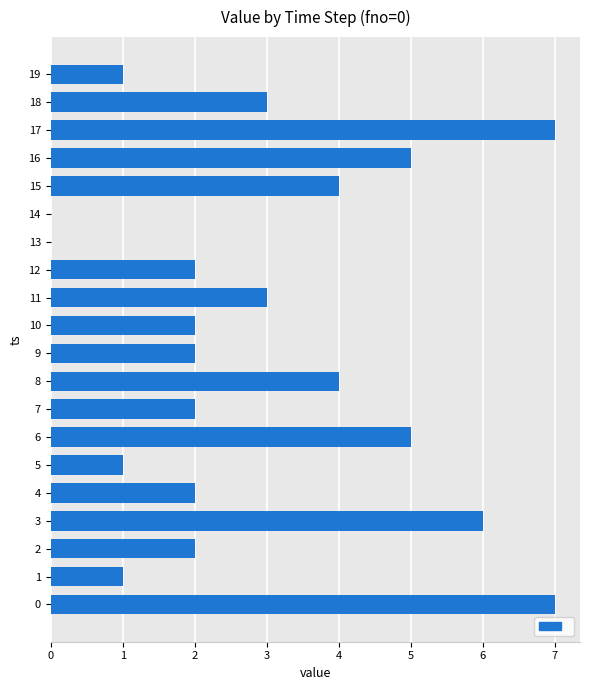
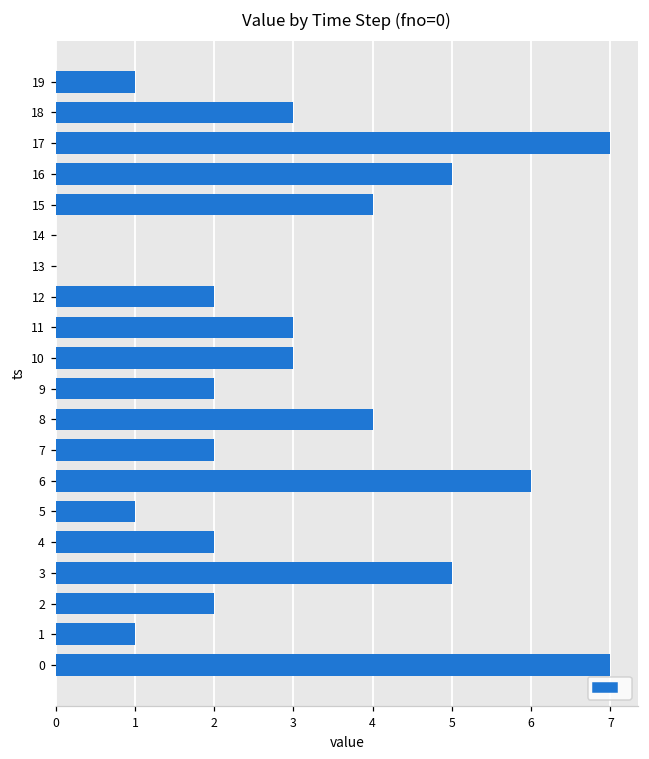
10: 2 -> 3
6: 5 -> 6
3: 6 -> 5
